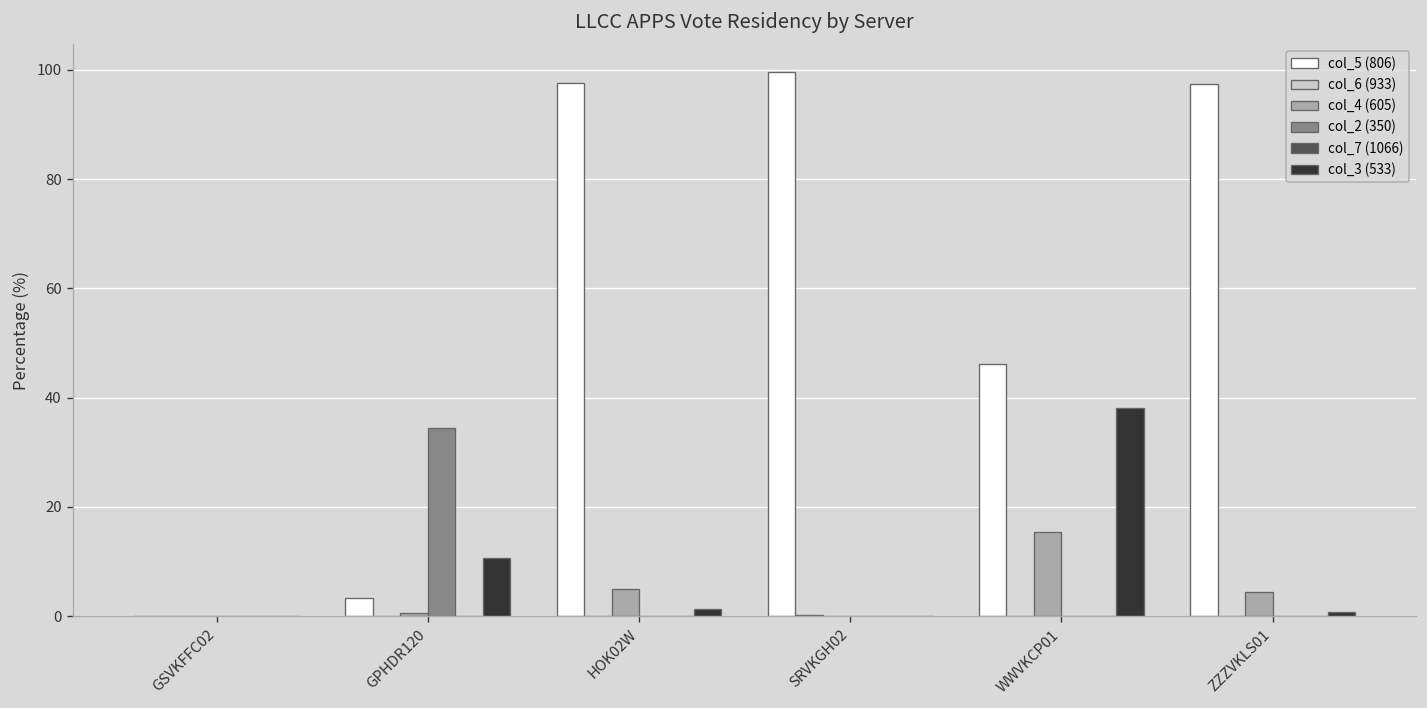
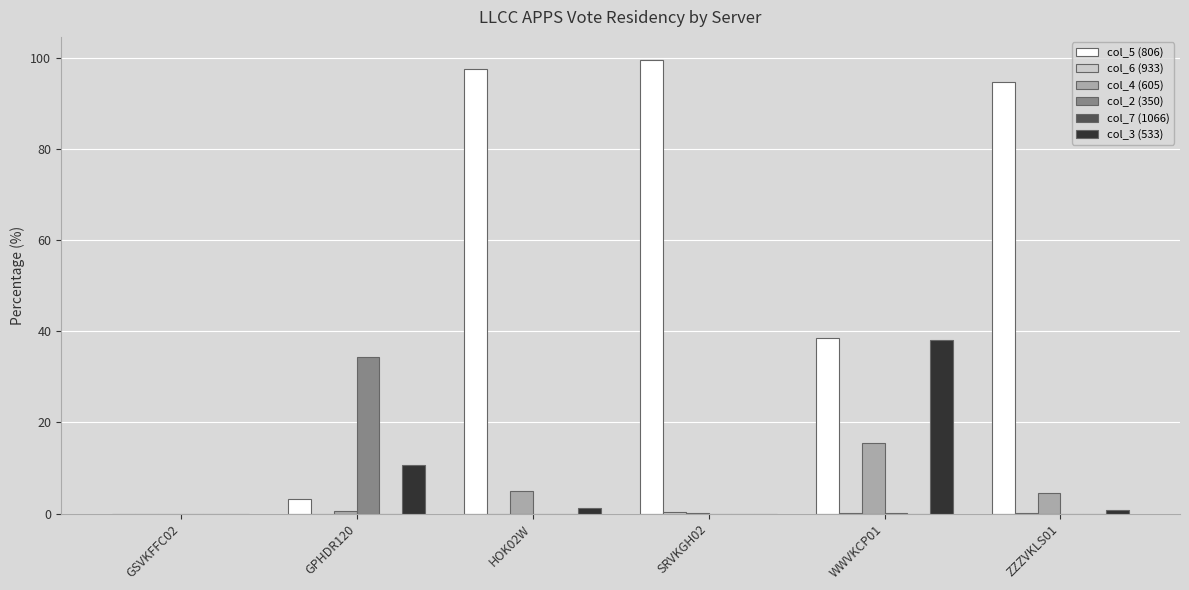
col_5 (806), WWVKCP01: 46 -> 39
col_5 (806), ZZZVKLS01: 97 -> 95
